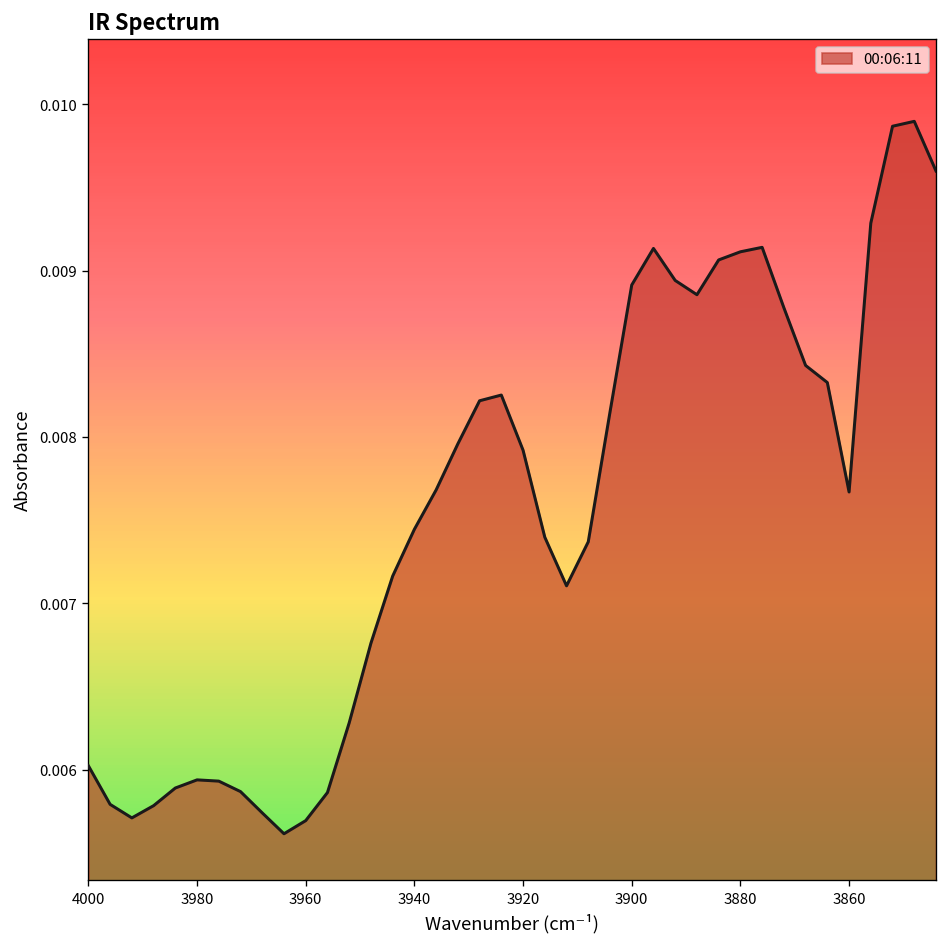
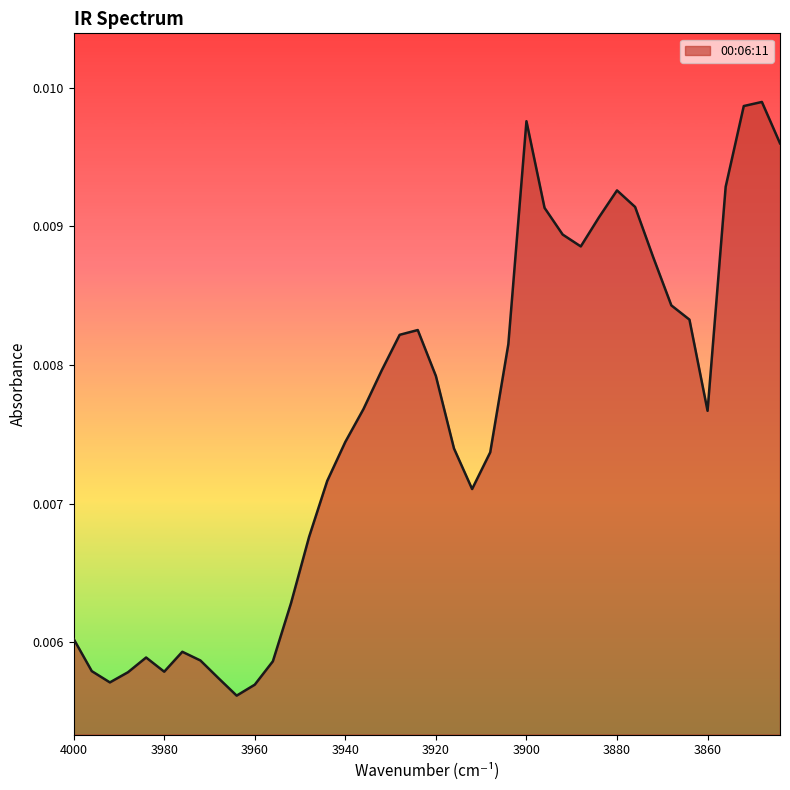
3980: 0.00594 -> 0.00579
3900: 0.00891 -> 0.00976
3880: 0.00911 -> 0.00926
